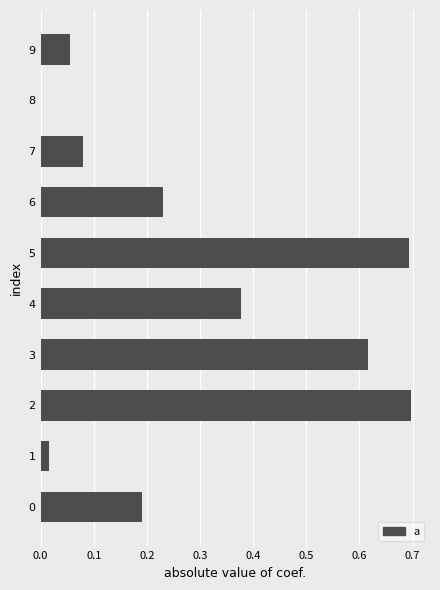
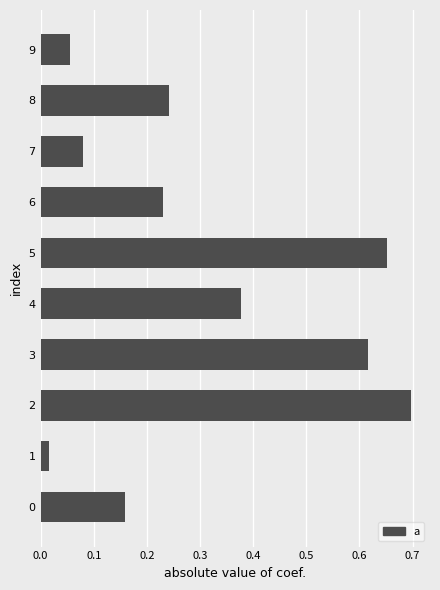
8: 0.00 -> 0.24
5: 0.69 -> 0.65
0: 0.19 -> 0.16
